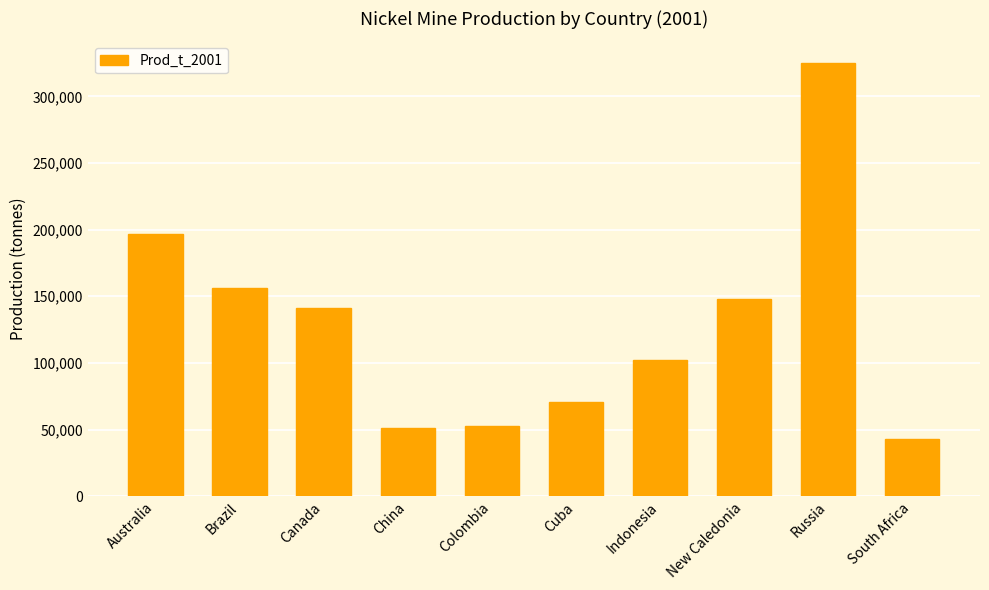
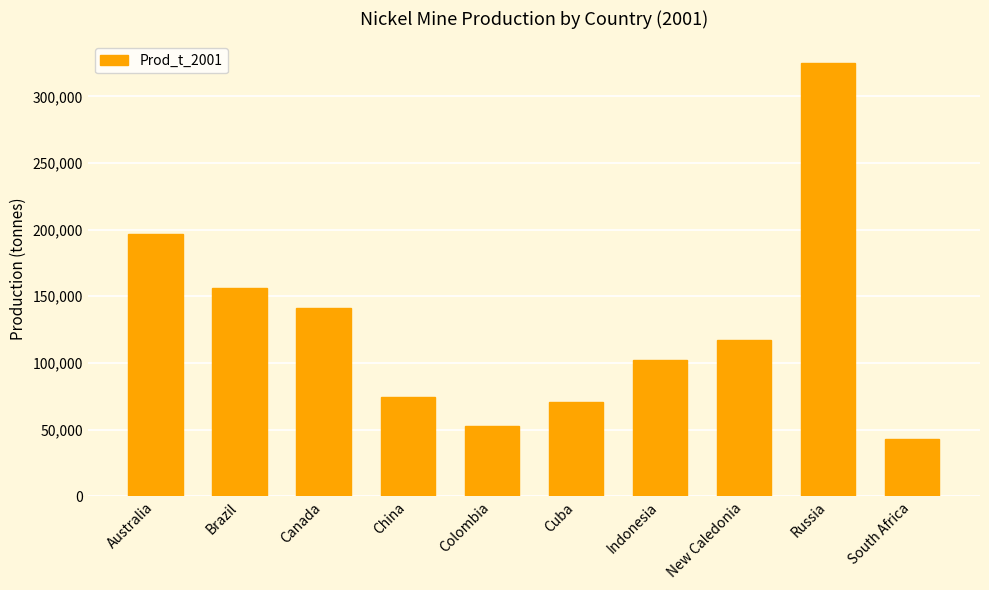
China: 52,000 -> 74,000
New Caledonia: 148,000 -> 118,000
